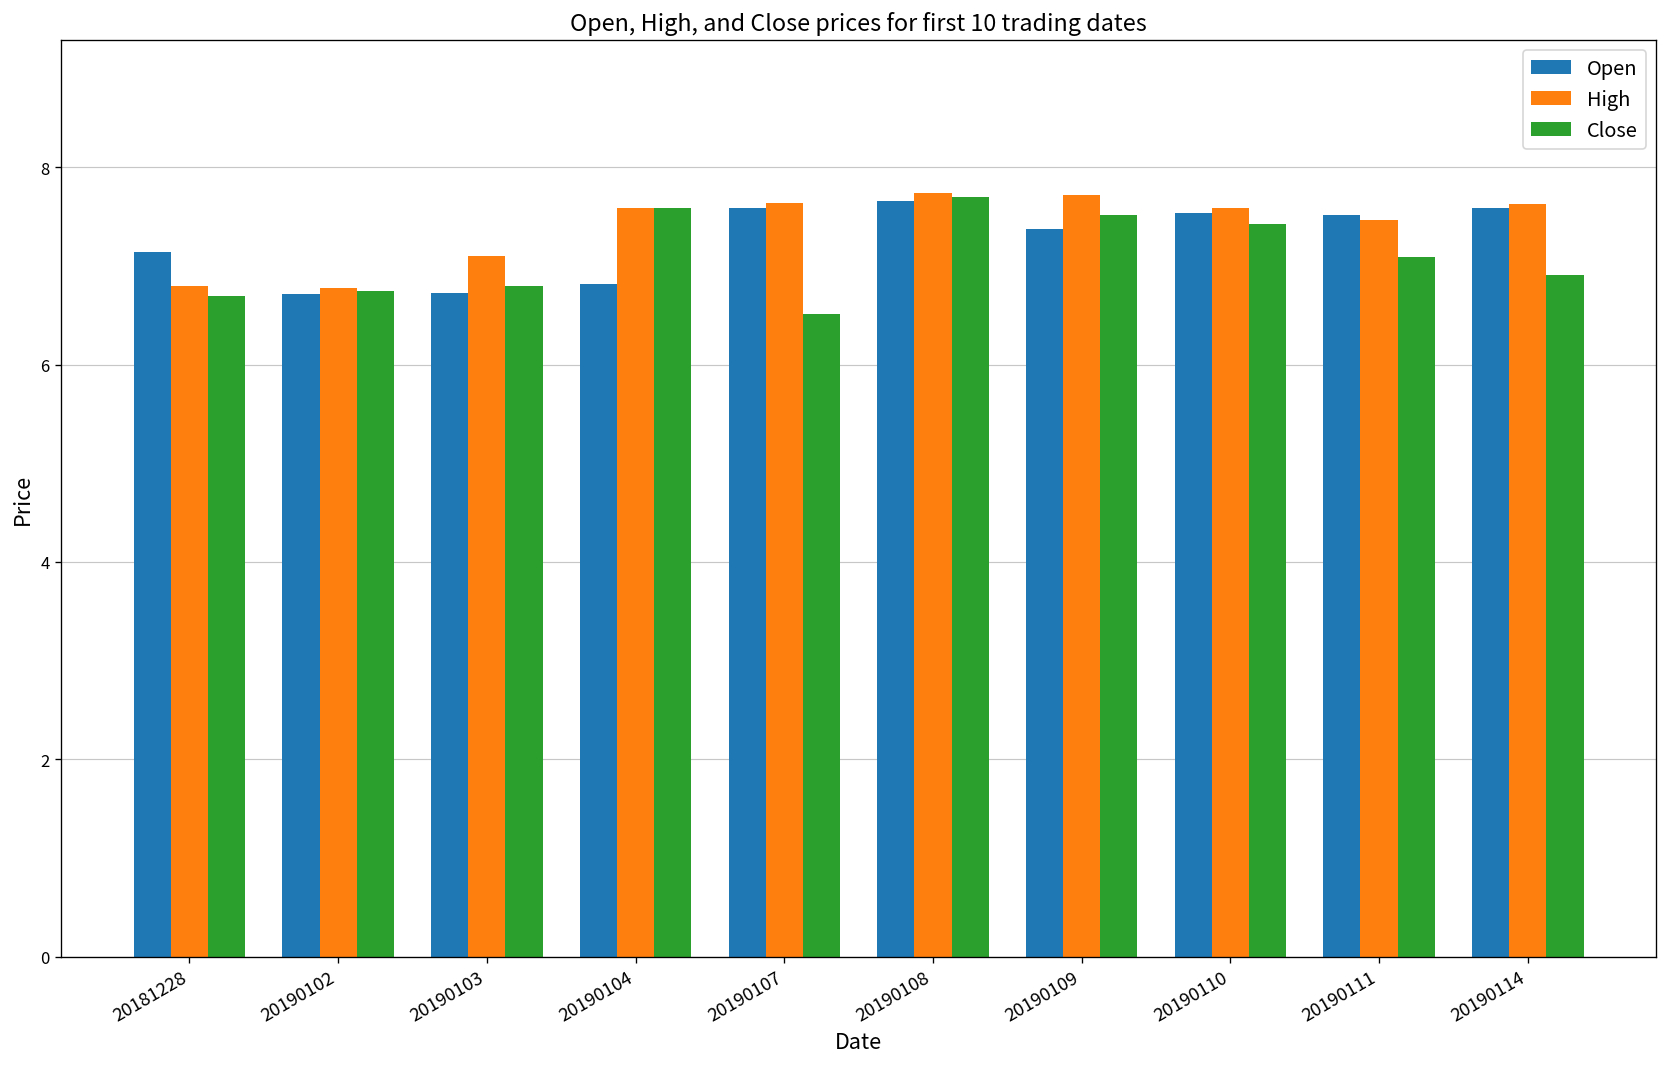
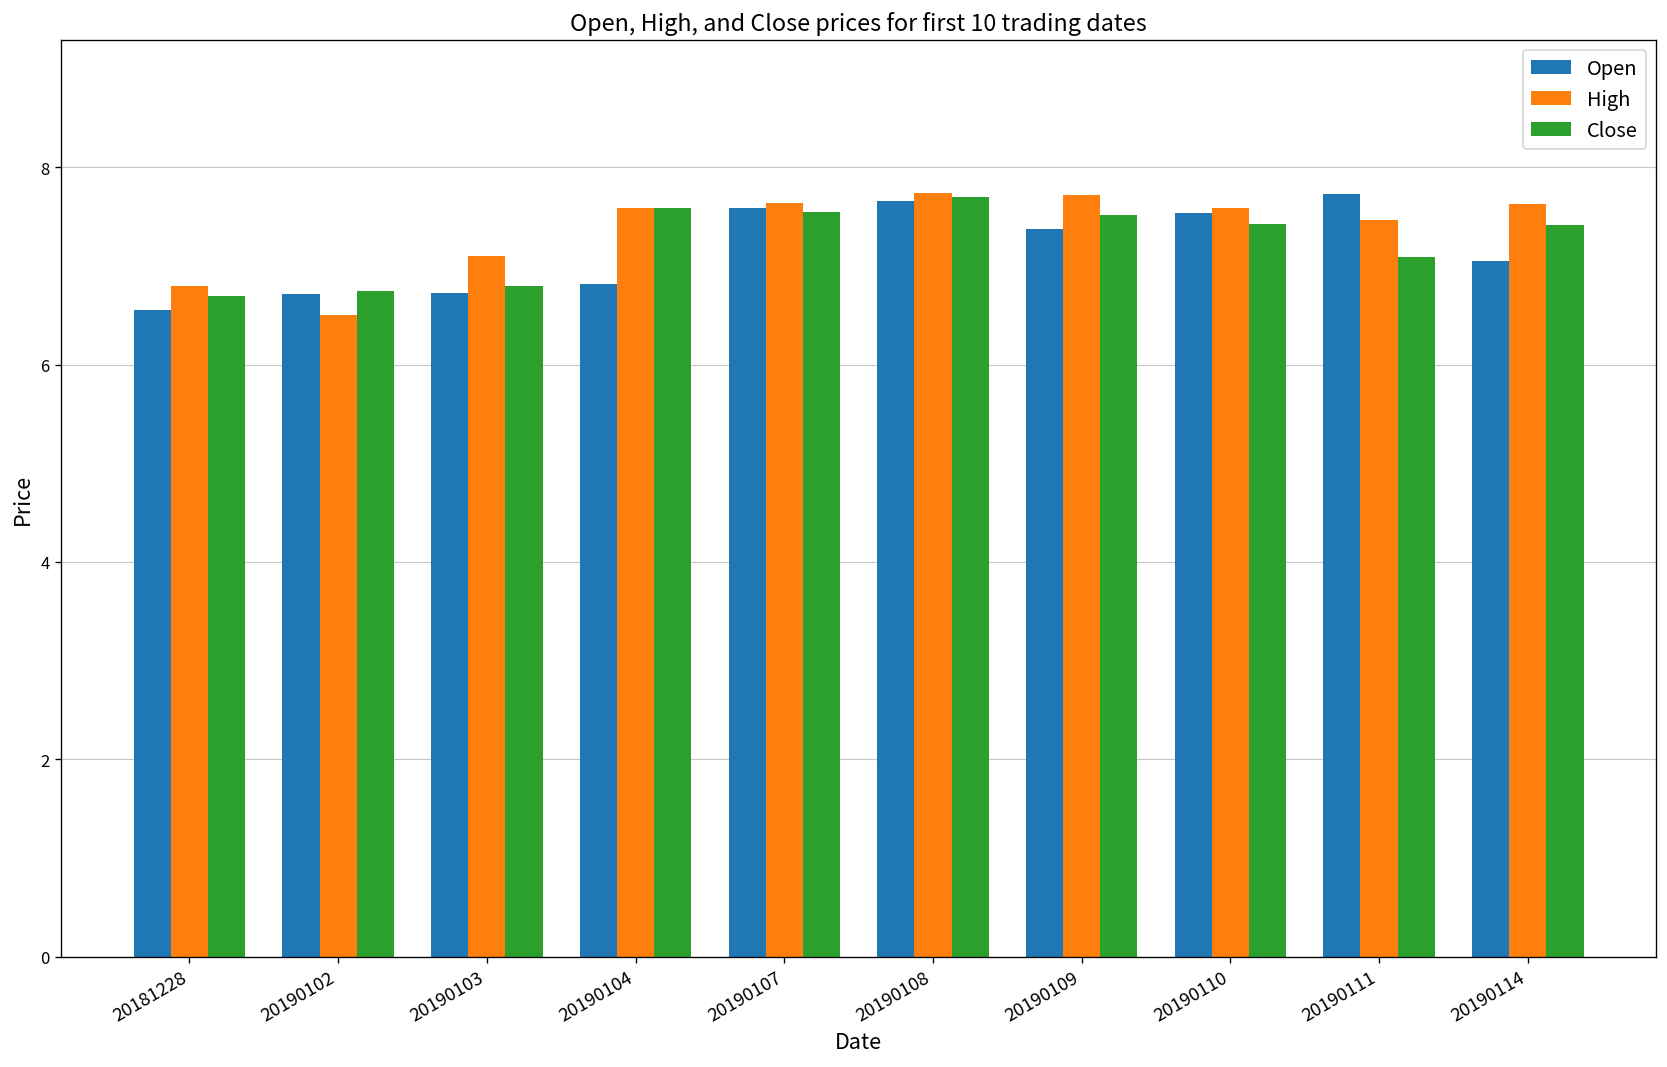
Open, 20181228: 7.1 -> 6.6
High, 20190102: 6.8 -> 6.5
Close, 20190107: 6.5 -> 7.6
Open, 20190111: 7.5 -> 7.7
Open, 20190114: 7.6 -> 7.1
Close, 20190114: 6.9 -> 7.4
